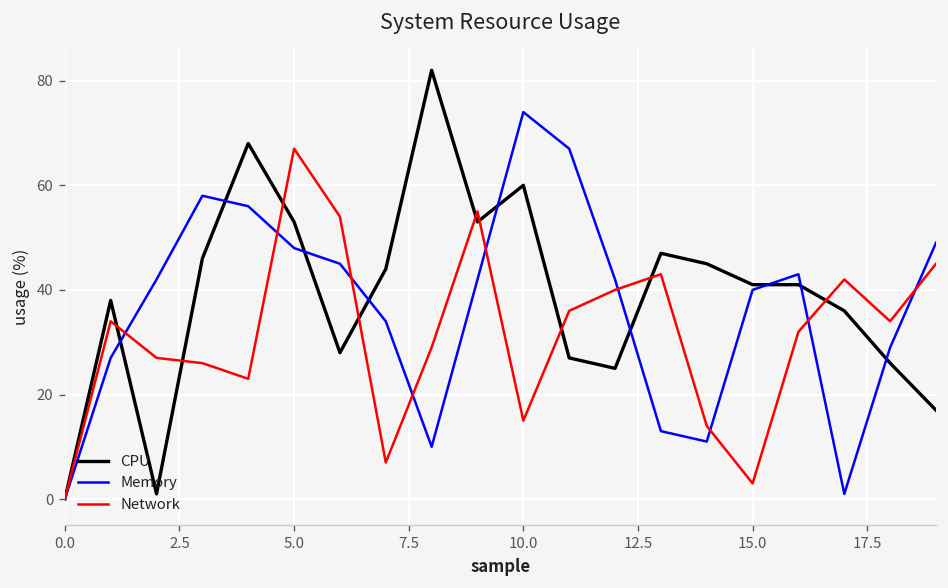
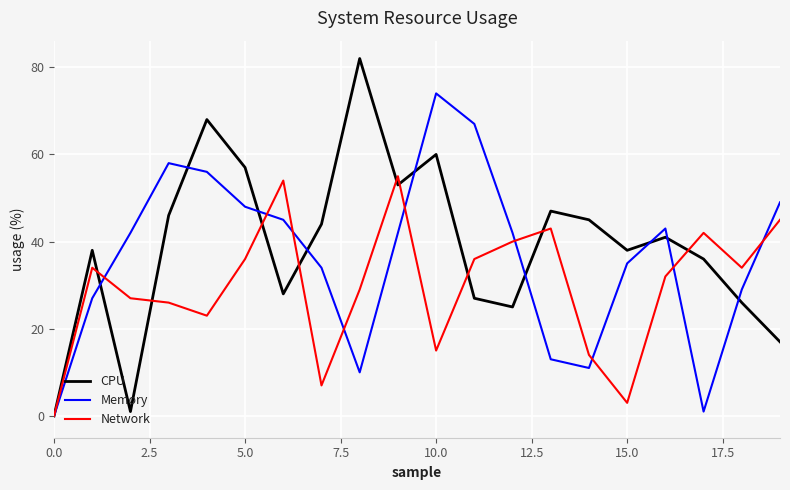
CPU, 5.0: 53 -> 57
Network, 5.0: 67 -> 36
CPU, 15.0: 41 -> 38
Memory, 15.0: 40 -> 35
